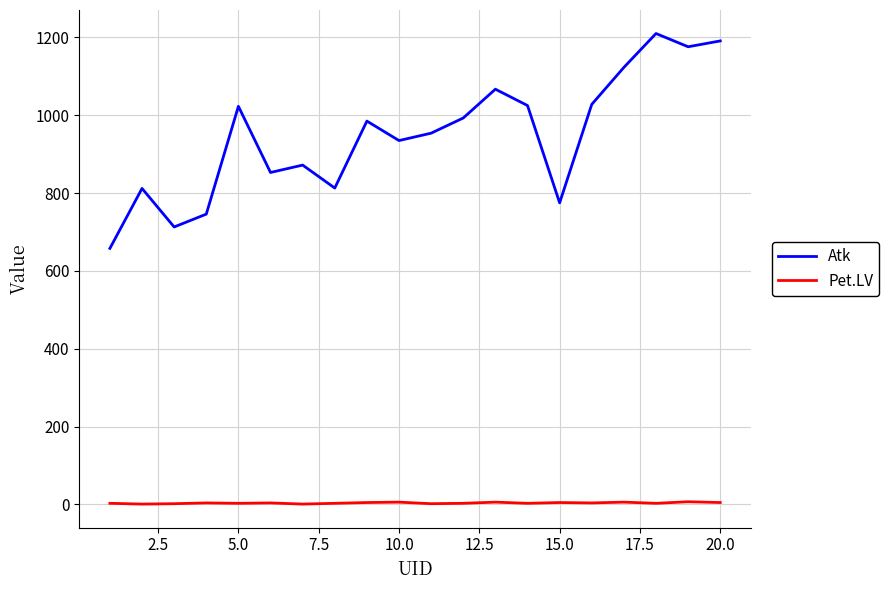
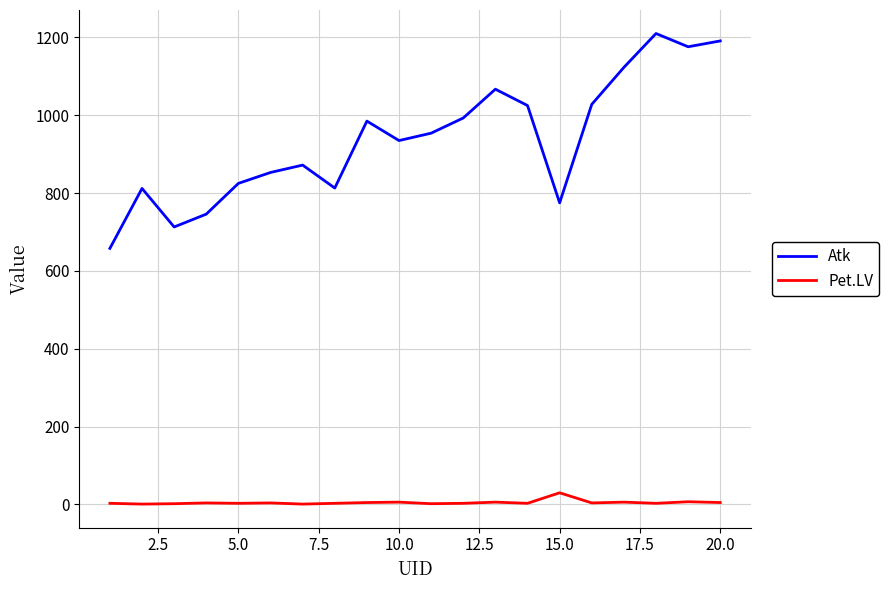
Atk, 5.0: 1020 -> 830
Pet.LV, 15.0: 10 -> 30
